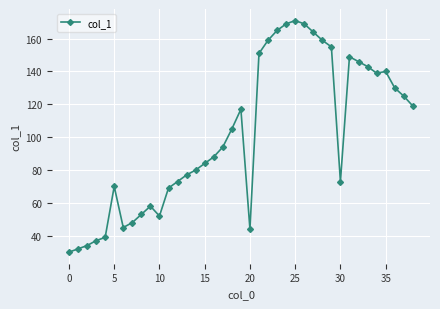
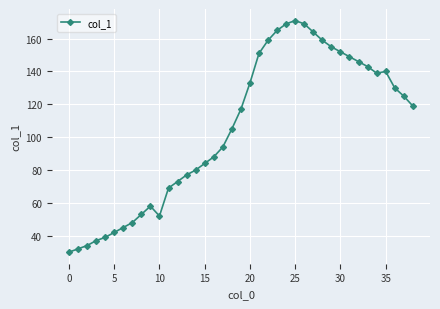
5: 70 -> 42
20: 44 -> 133
30: 73 -> 152
